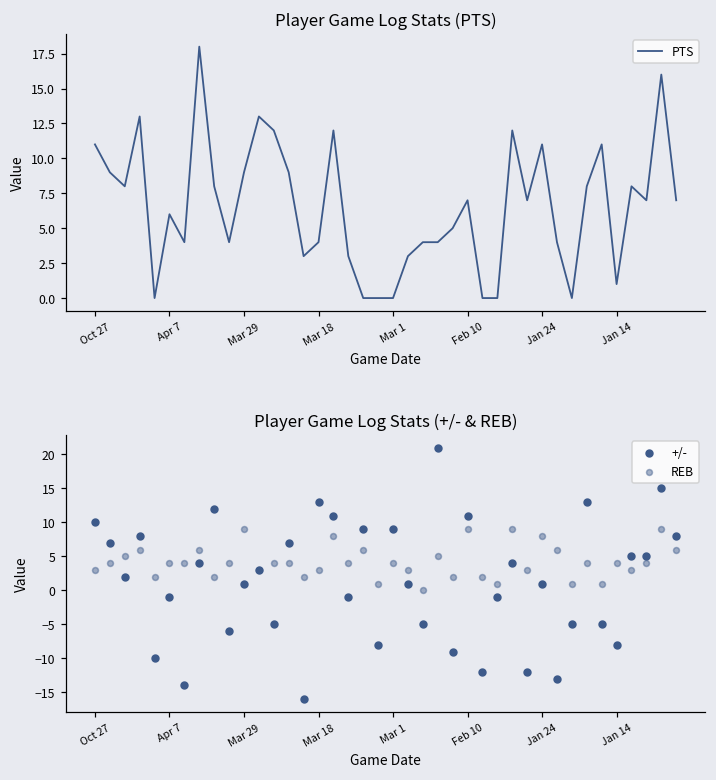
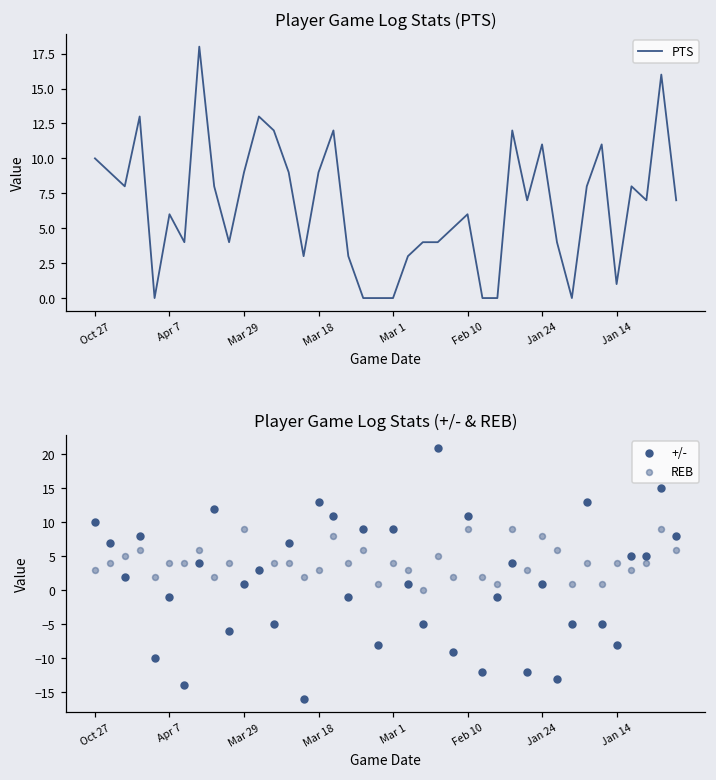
Player Game Log Stats (PTS), Oct 27: 11 -> 10
Player Game Log Stats (PTS), Mar 18: 4 -> 9
Player Game Log Stats (PTS), Feb 10: 7 -> 6
